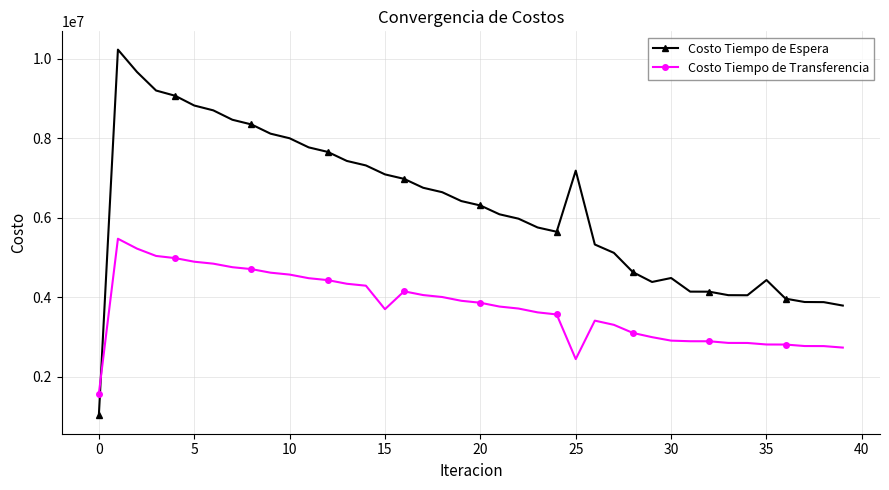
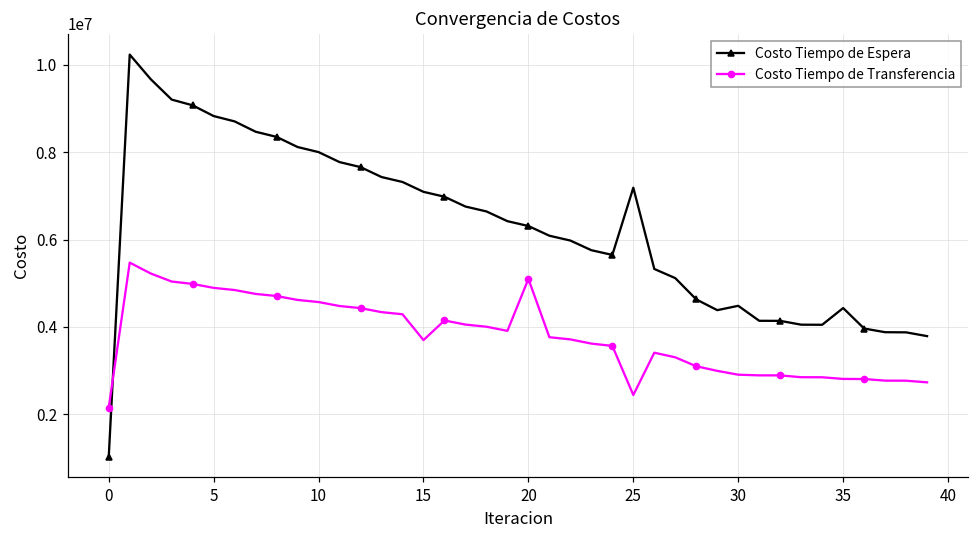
Costo Tiempo de Transferencia, 0: 1600000 -> 2200000
Costo Tiempo de Transferencia, 20: 3900000 -> 5100000
